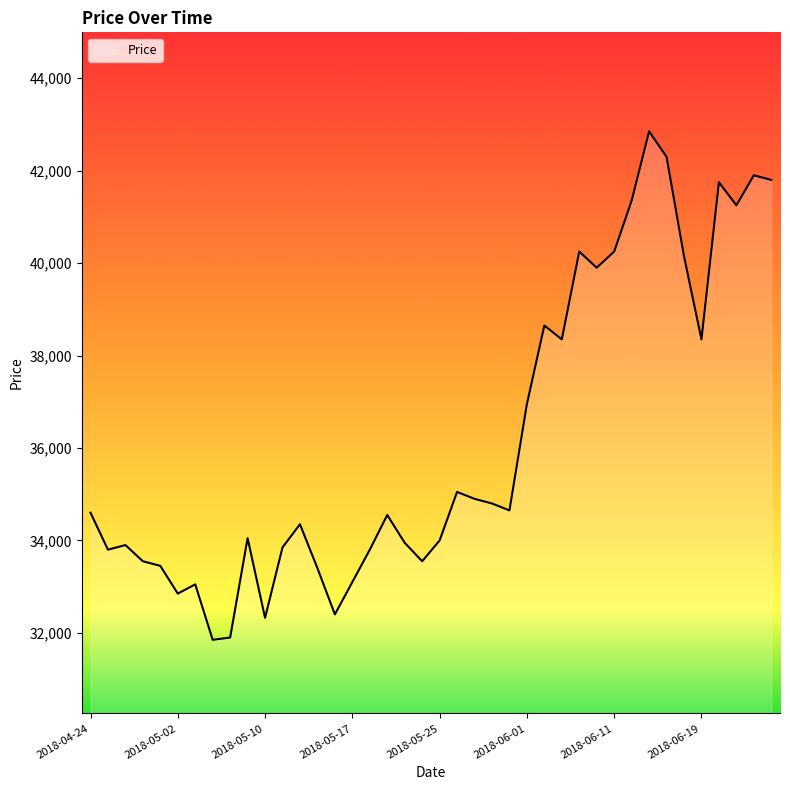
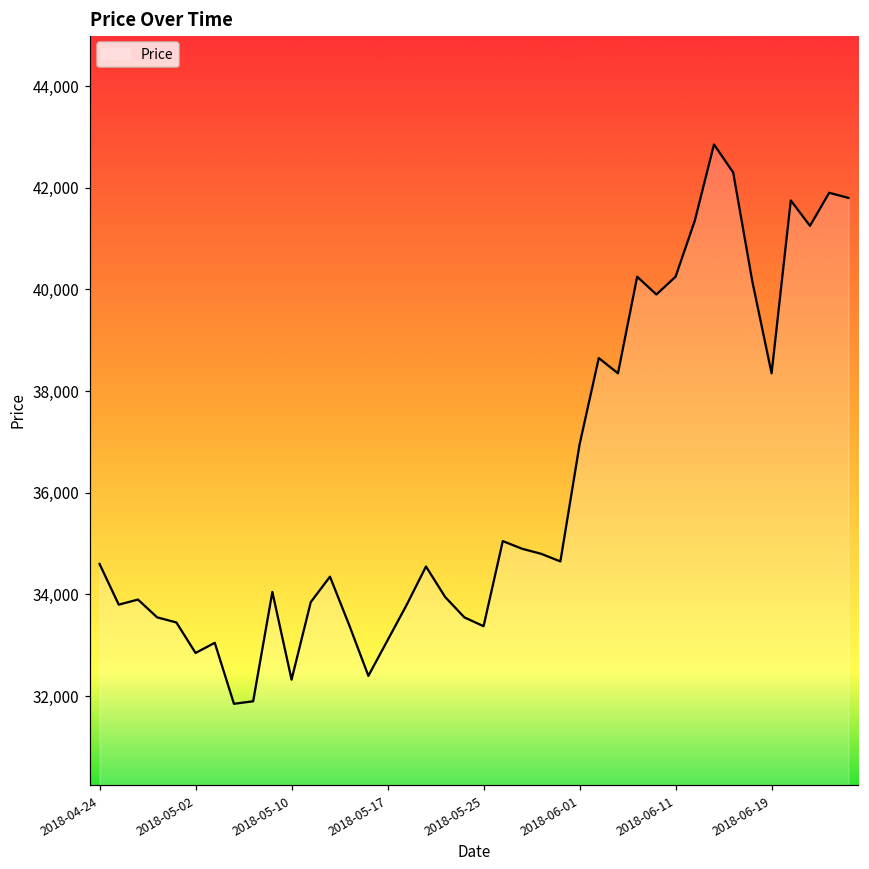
2018-05-25: 34,000 -> 33,400
